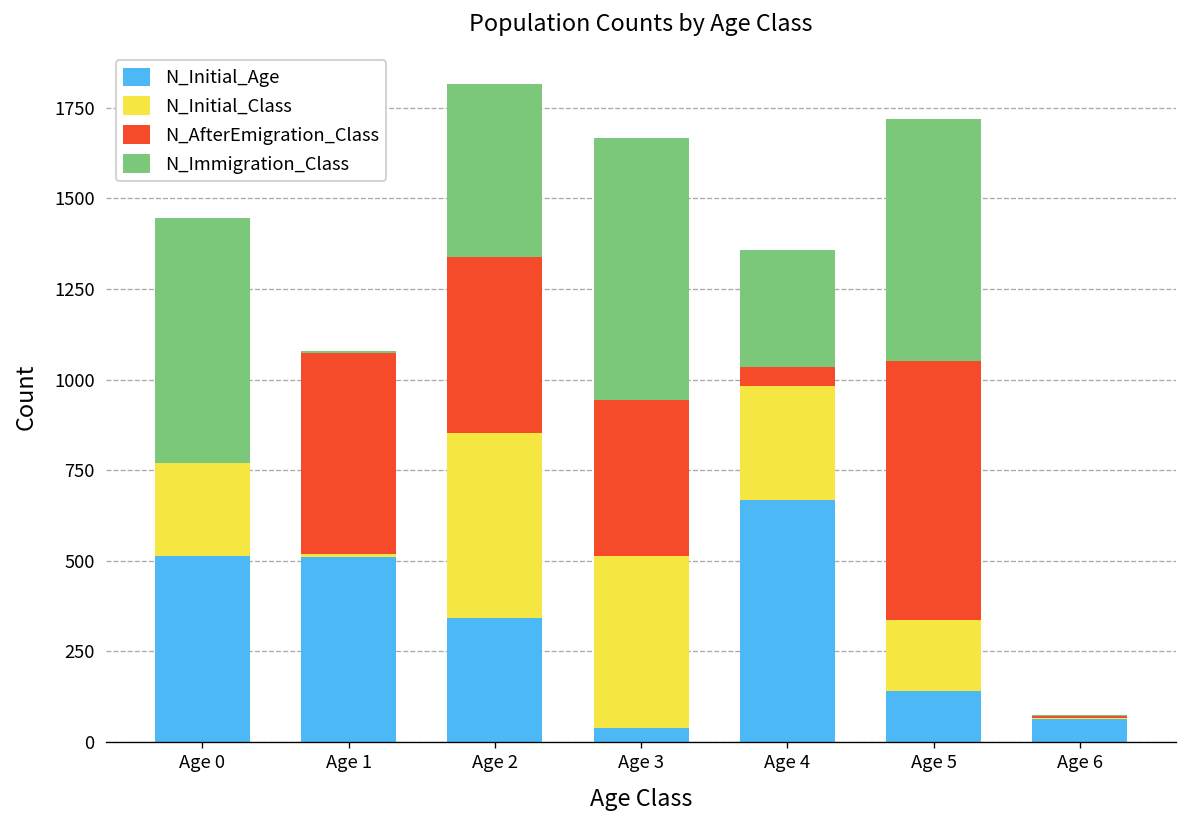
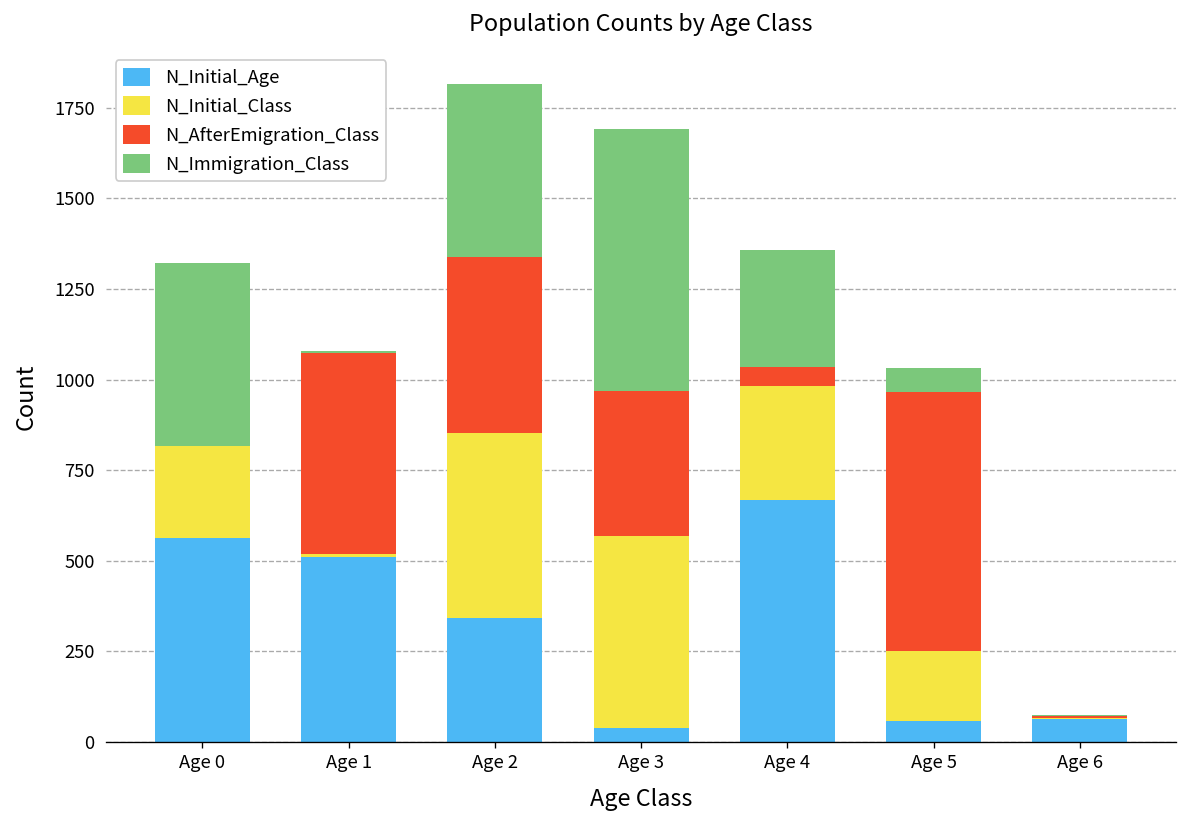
N_Initial_Age, Age 0: 510 -> 560
N_Immigration_Class, Age 0: 680 -> 510
N_Initial_Class, Age 3: 470 -> 530
N_AfterEmigration_Class, Age 3: 430 -> 400
N_Initial_Age, Age 5: 140 -> 60
N_Immigration_Class, Age 5: 670 -> 70
